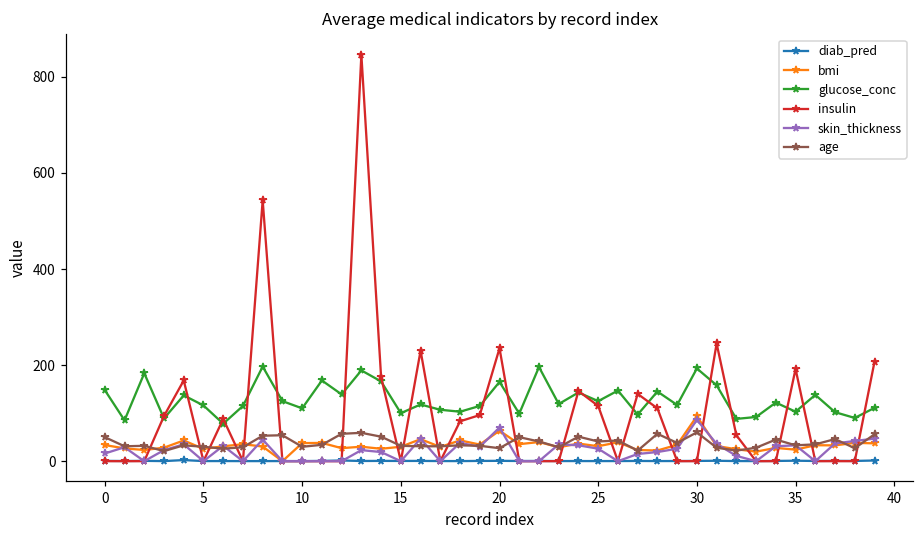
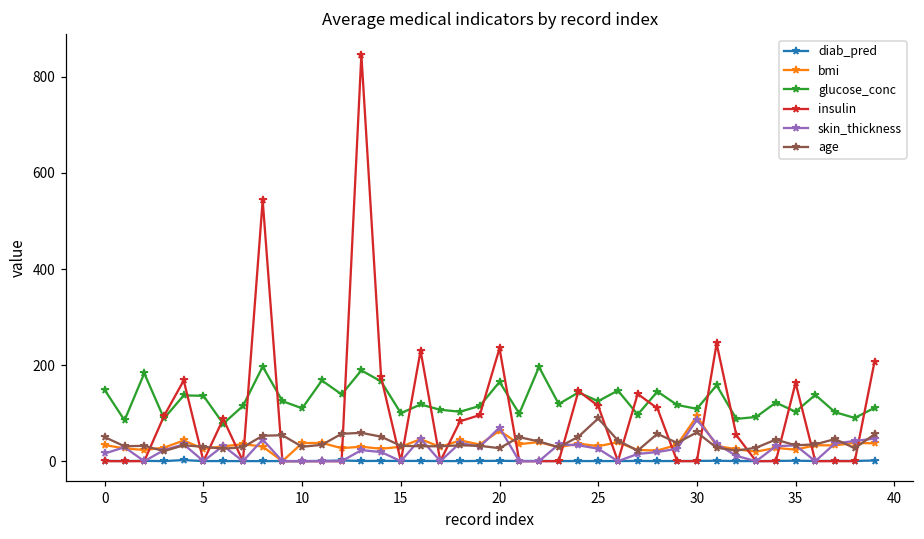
glucose_conc, 5: 120 -> 140
age, 25: 40 -> 90
glucose_conc, 30: 190 -> 110
insulin, 35: 190 -> 160
